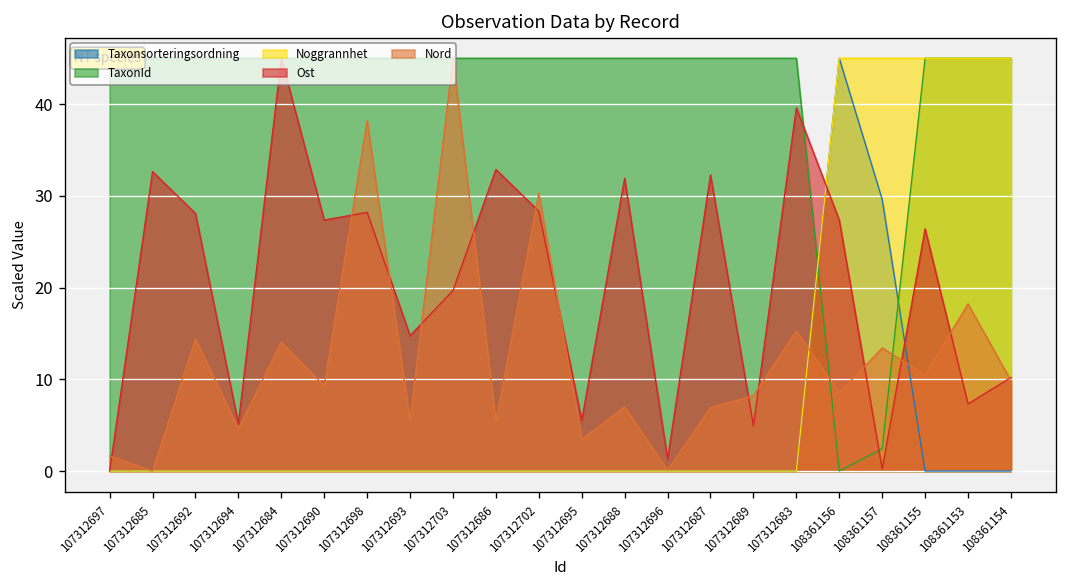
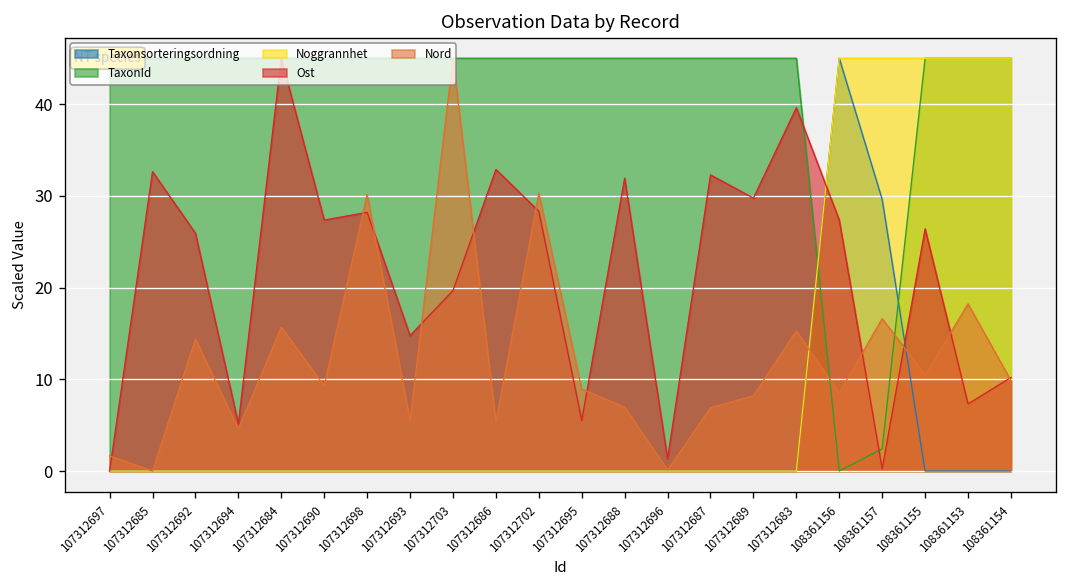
Ost, 107312692: 28 -> 26
Nord, 107312684: 14 -> 16
Nord, 107312698: 38 -> 30
Nord, 107312695: 3 -> 9
Ost, 107312689: 5 -> 30
Nord, 108361157: 13 -> 17
